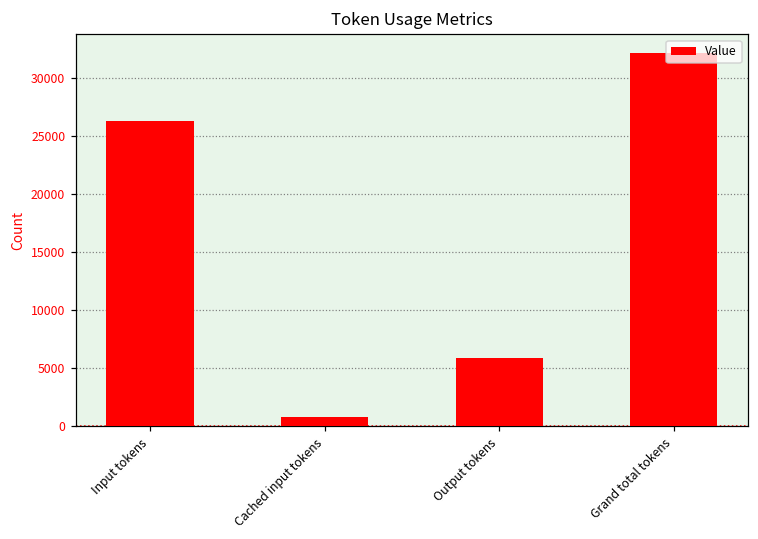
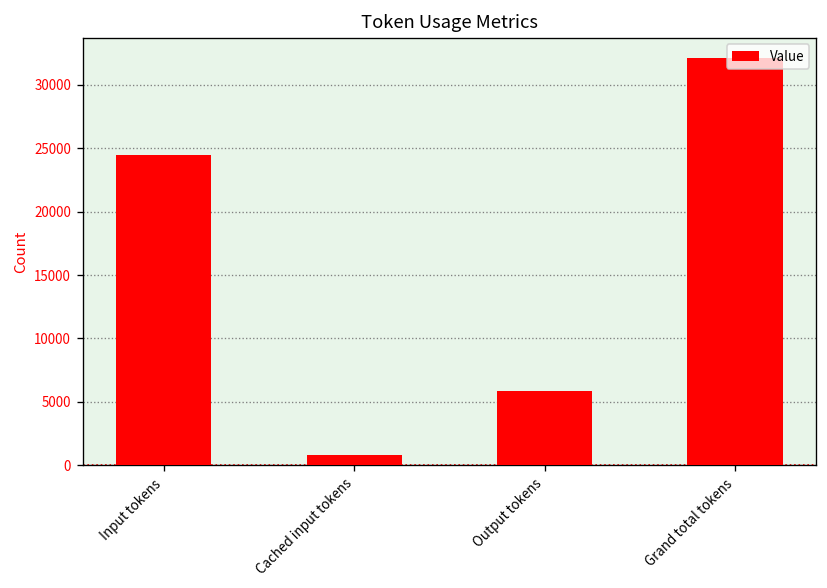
Input tokens: 26300 -> 24500
